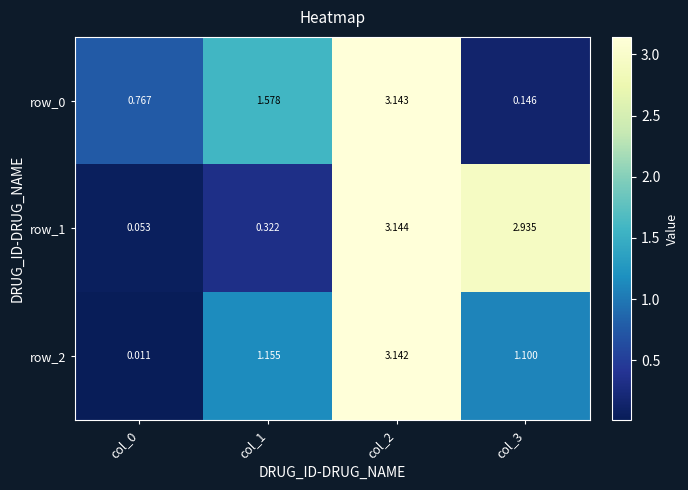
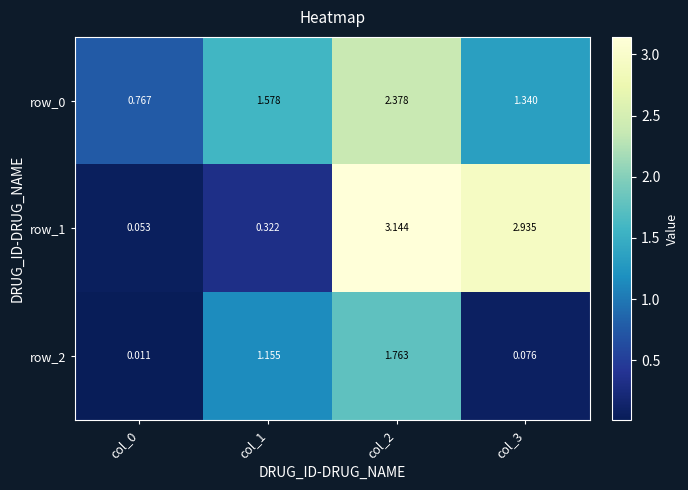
row_0, col_2: 3.143 -> 2.378
row_0, col_3: 0.146 -> 1.340
row_2, col_2: 3.142 -> 1.763
row_2, col_3: 1.100 -> 0.076
